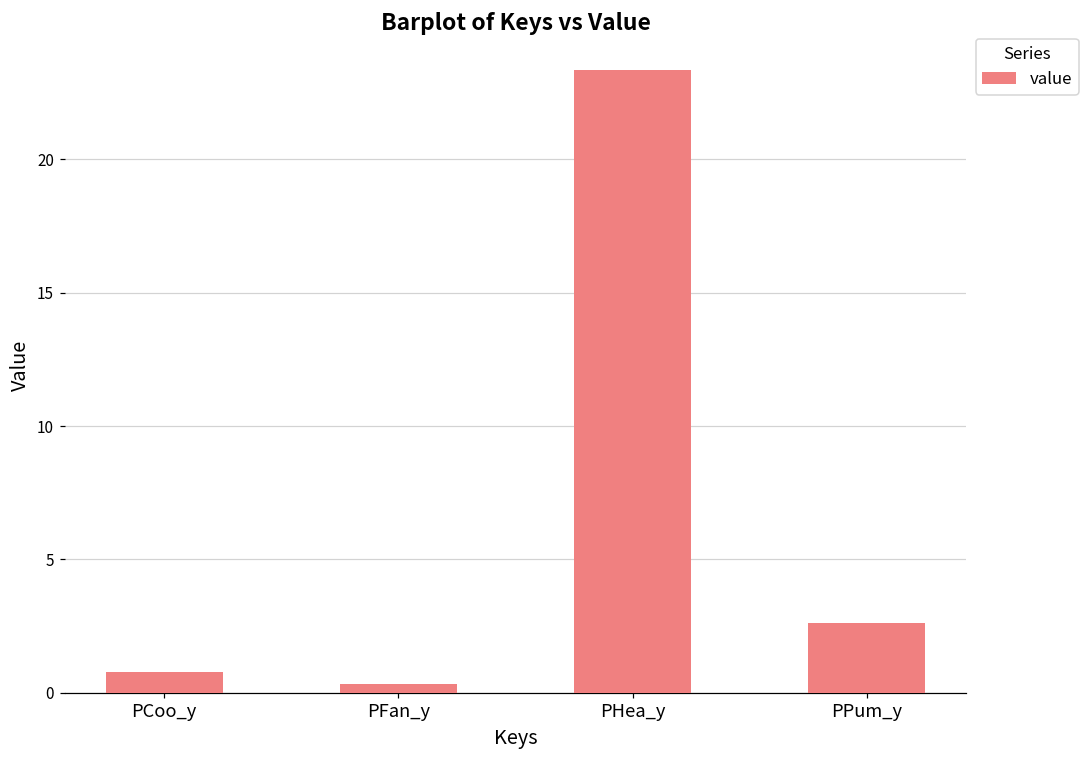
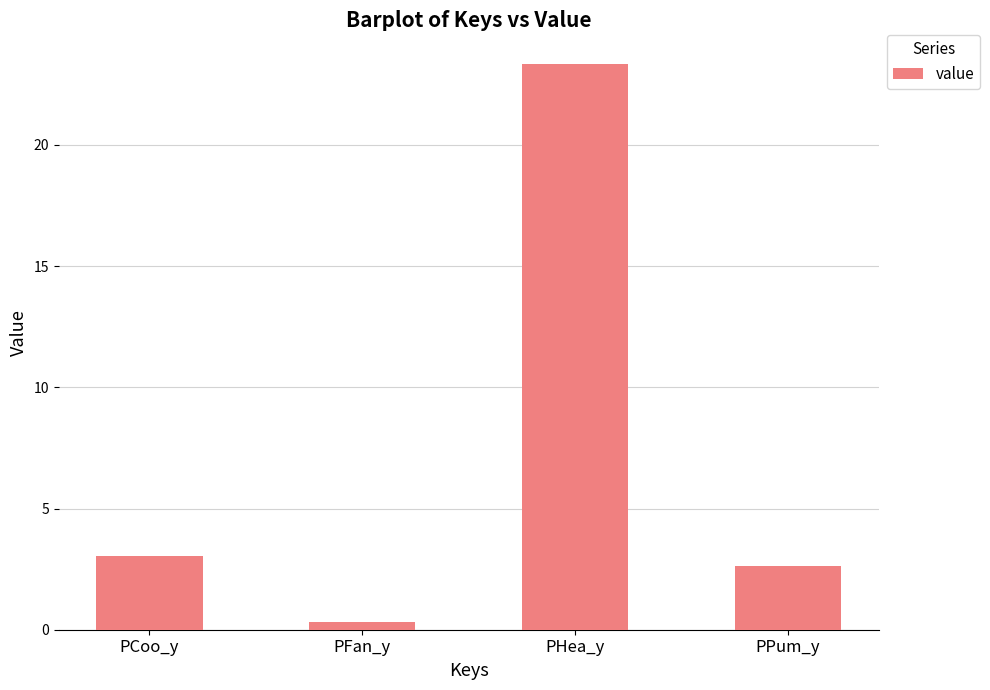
PCoo_y: 0.8 -> 3.0
